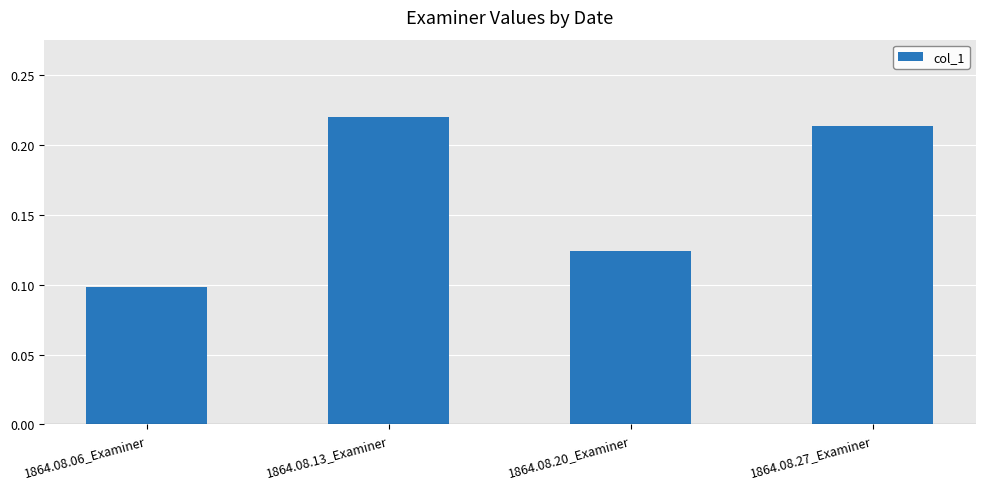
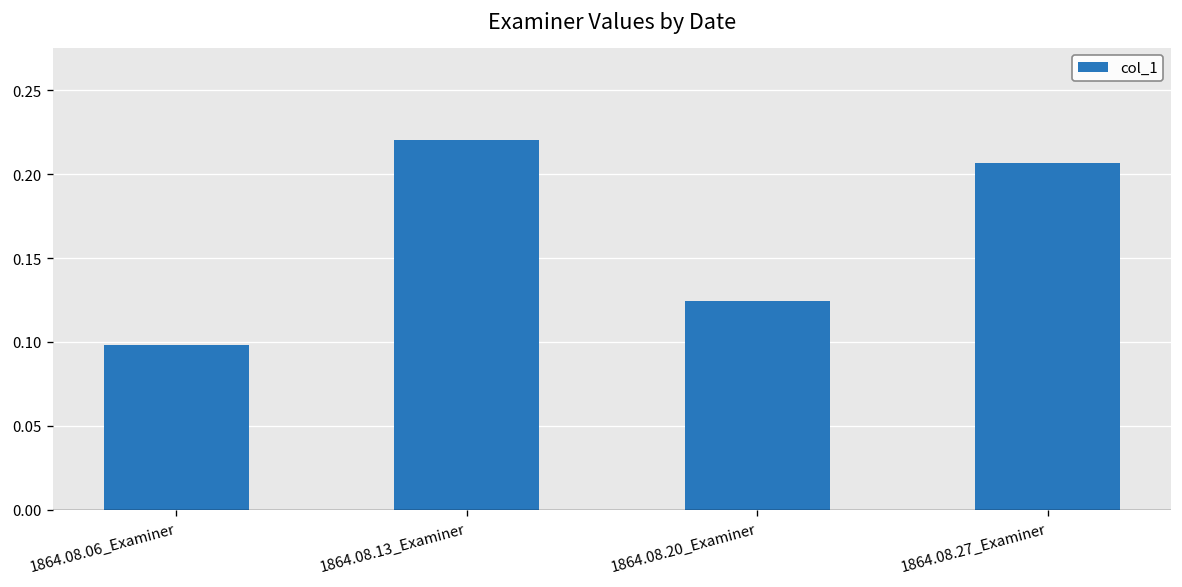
1864.08.27_Examiner: 0.213 -> 0.207
